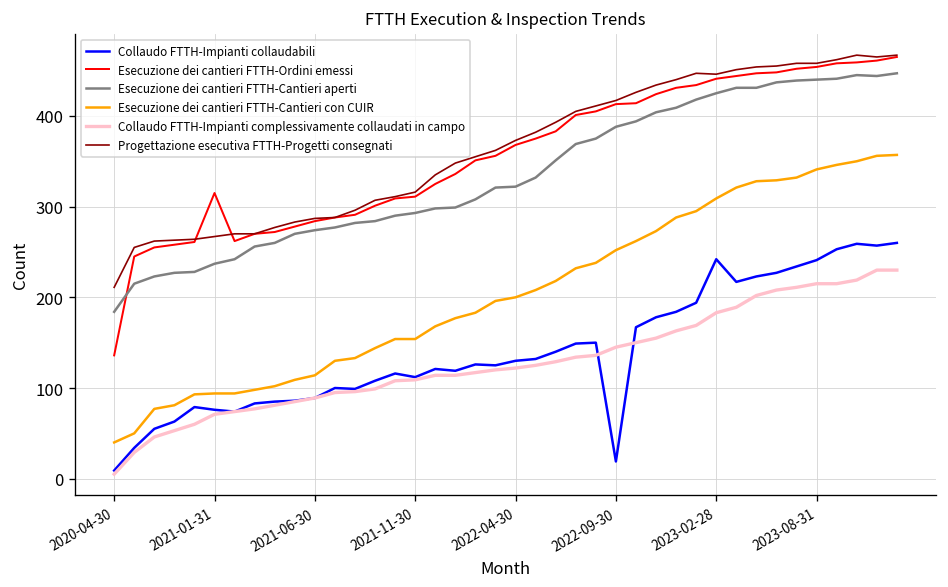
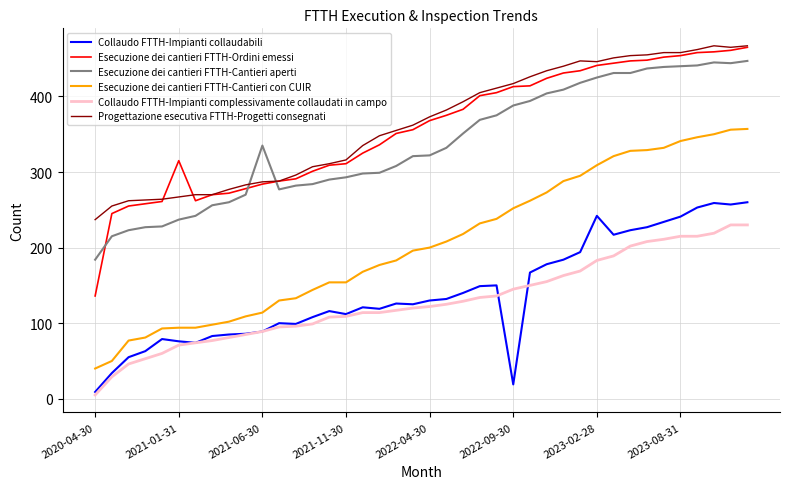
Progettazione esecutiva FTTH-Progetti consegnati, 2020-04-30: 210 -> 240
Esecuzione dei cantieri FTTH-Cantieri aperti, 2021-06-30: 270 -> 340
